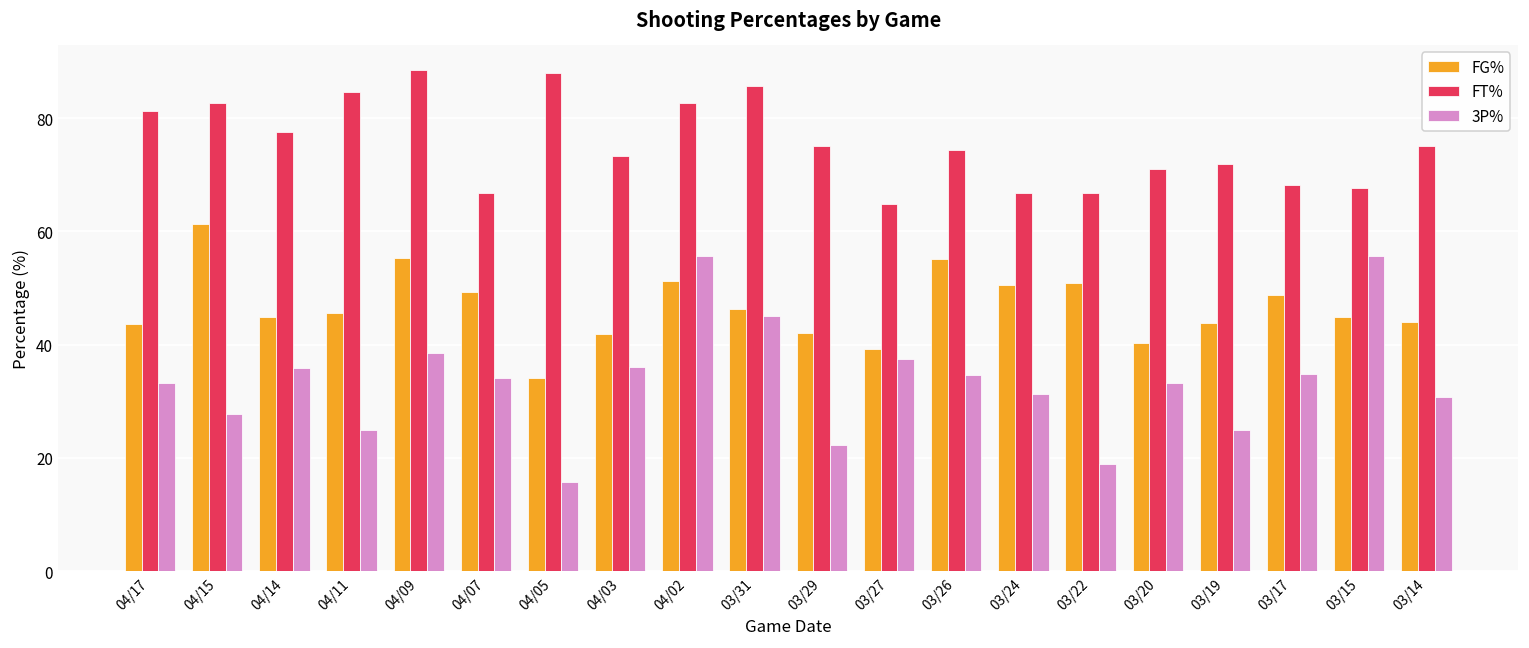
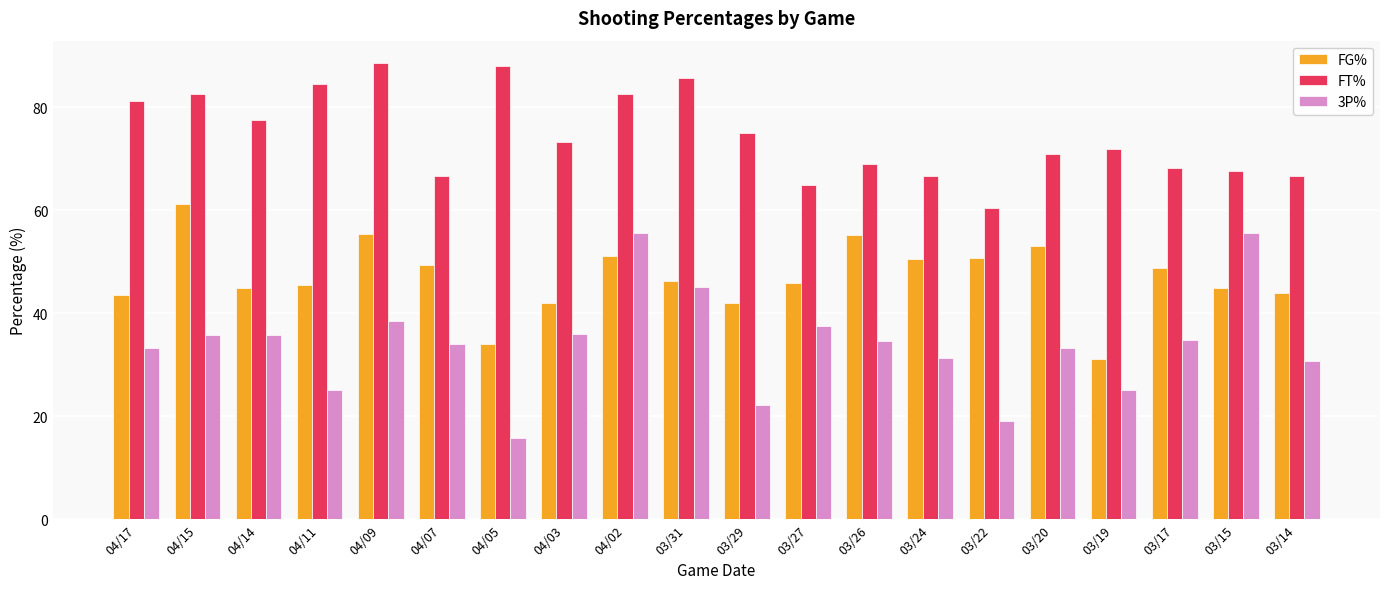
3P%, 04/15: 28 -> 36
FG%, 03/27: 39 -> 46
FT%, 03/26: 74 -> 69
FT%, 03/22: 67 -> 60
FG%, 03/20: 40 -> 53
FG%, 03/19: 44 -> 31
FT%, 03/14: 75 -> 67
